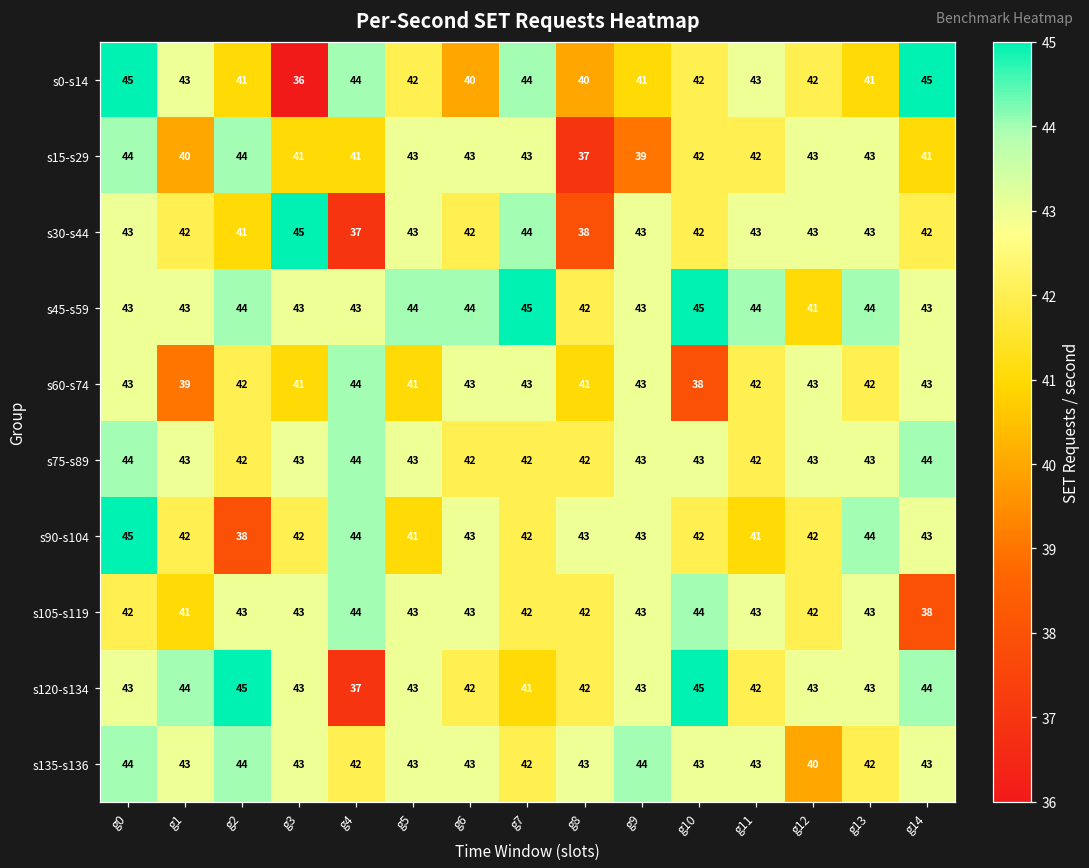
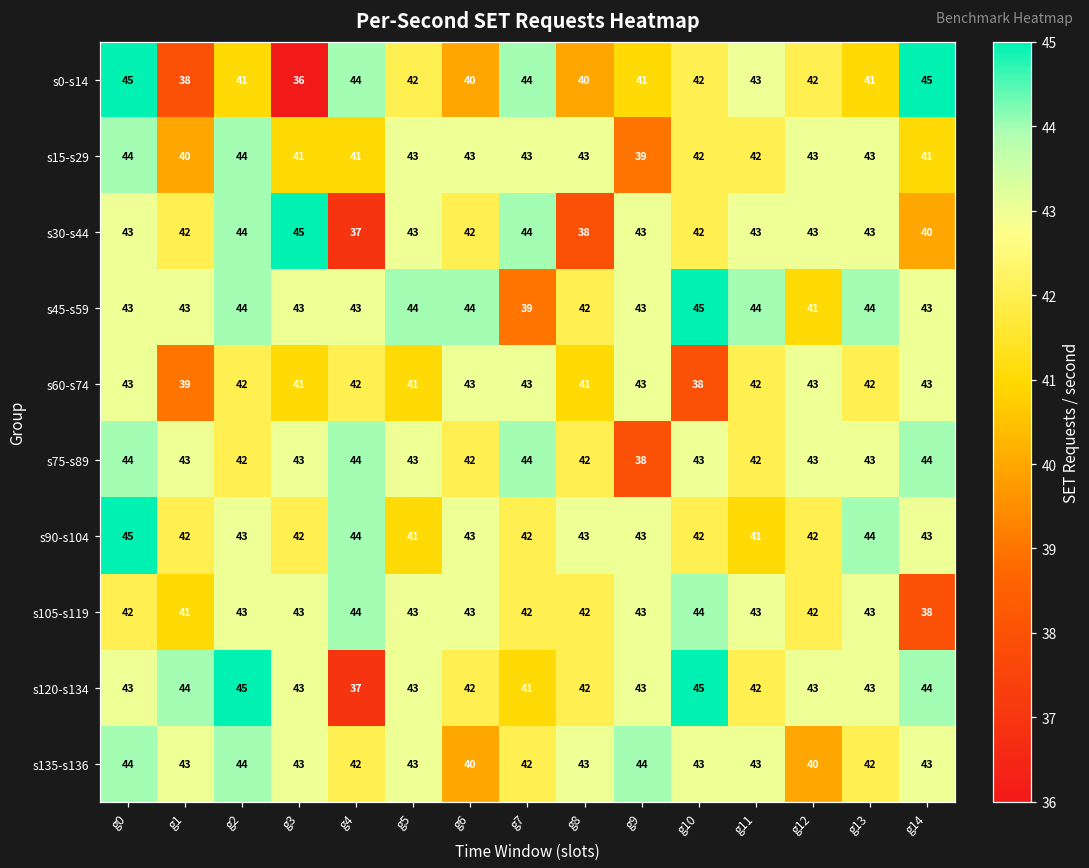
s0-s14, g1: 43 -> 38
s15-s29, g8: 37 -> 43
s30-s44, g2: 41 -> 44
s30-s44, g14: 42 -> 40
s45-s59, g7: 45 -> 39
s60-s74, g4: 44 -> 42
s75-s89, g7: 42 -> 44
s75-s89, g9: 43 -> 38
s90-s104, g2: 38 -> 43
s135-s136, g6: 43 -> 40
